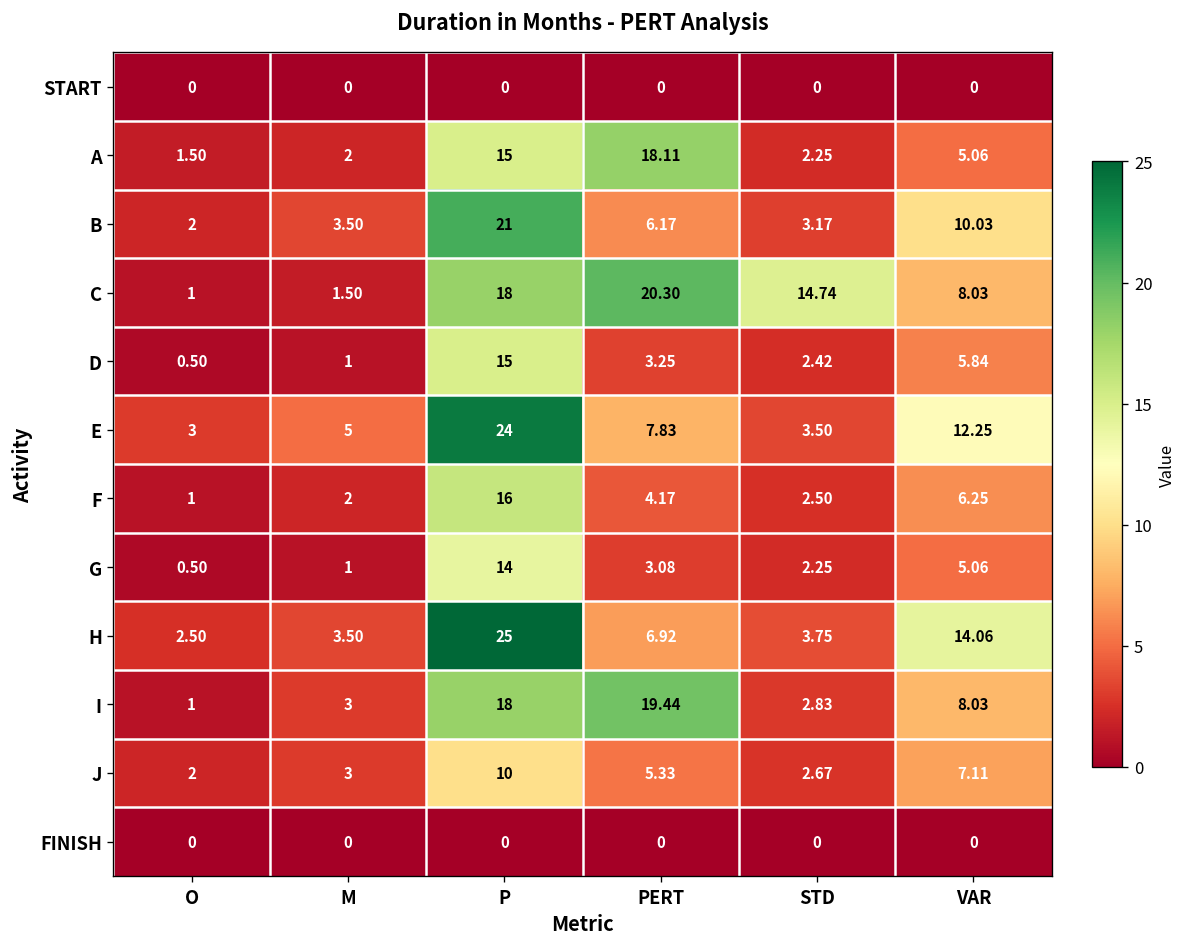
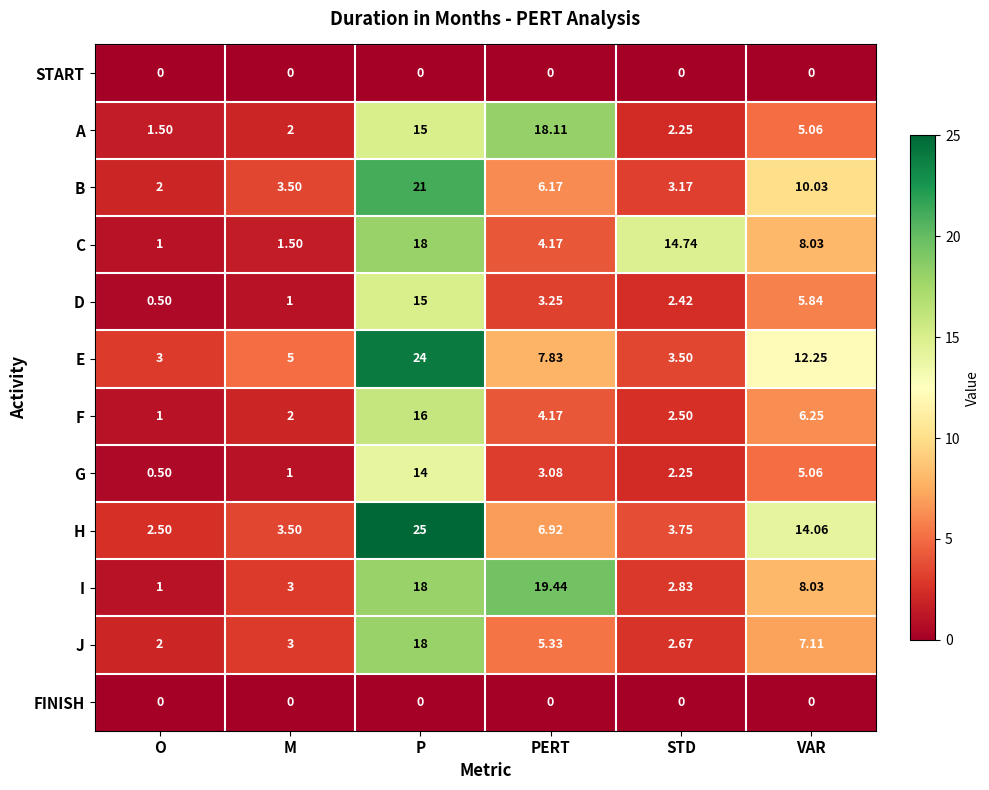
C, PERT: 20.30 -> 4.17
J, P: 10 -> 18
